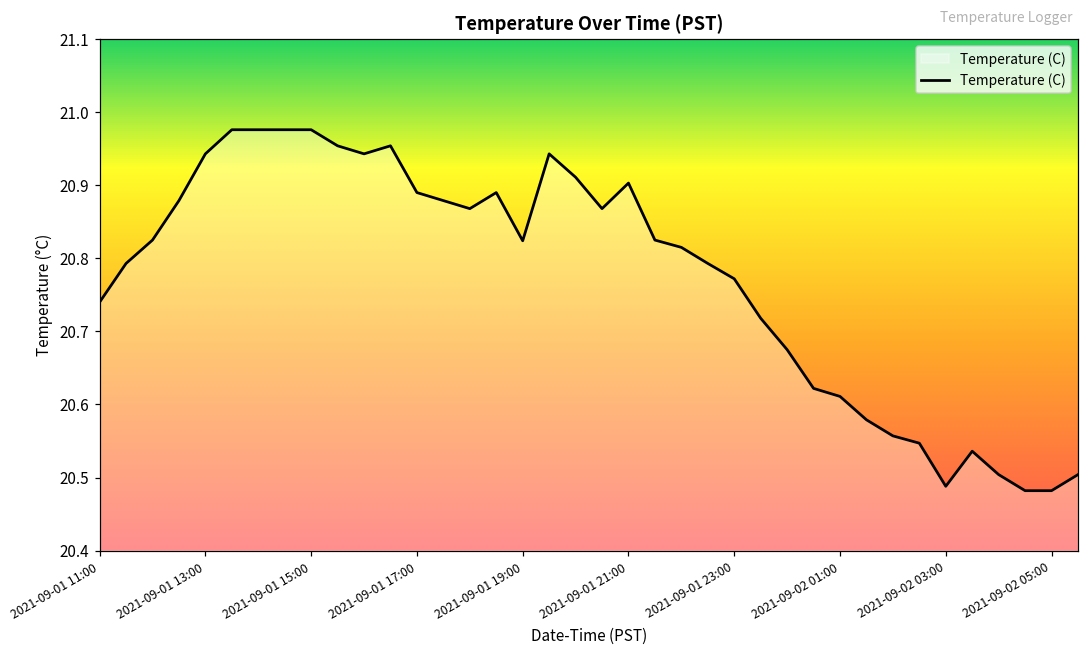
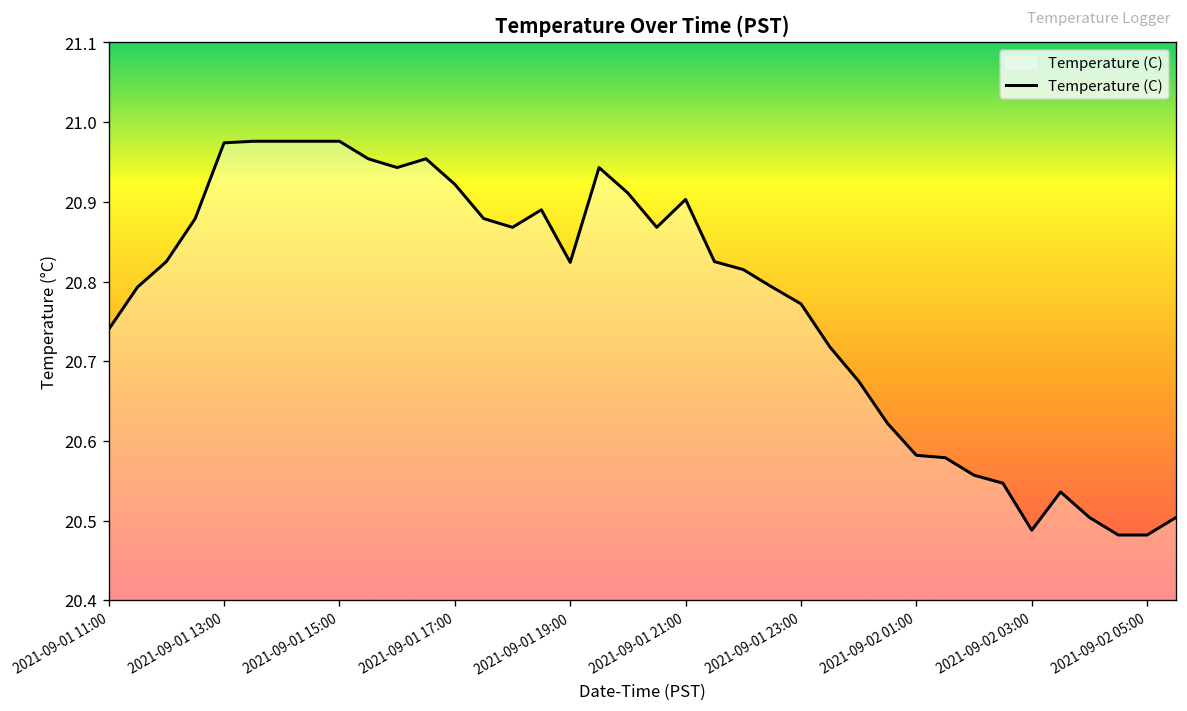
2021-09-01 13:00: 20.94 -> 20.97
2021-09-01 17:00: 20.89 -> 20.92
2021-09-02 01:00: 20.61 -> 20.58
